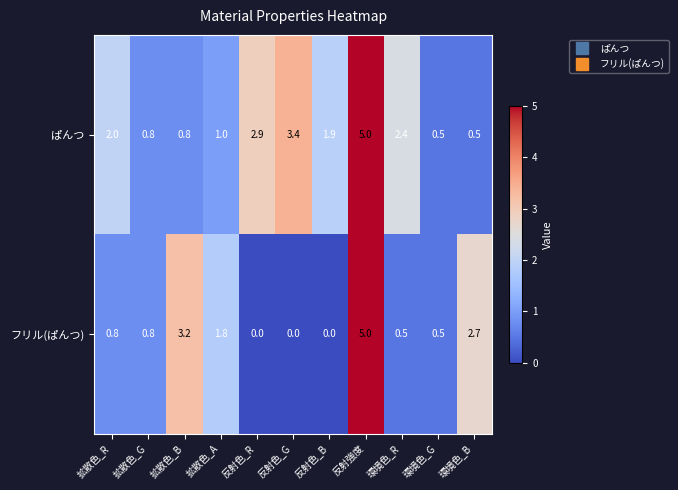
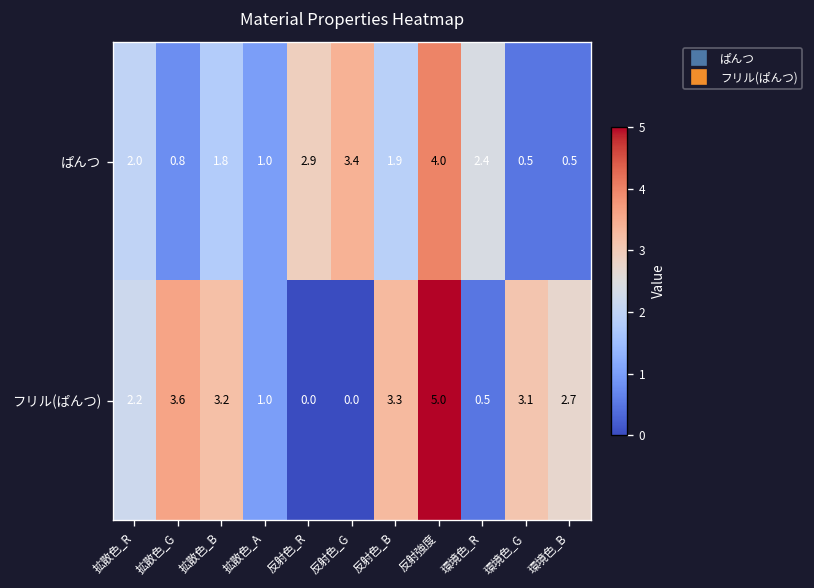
ぱんつ, 拡散色_B: 0.8 -> 1.8
ぱんつ, 反射強度: 5.0 -> 4.0
フリル(ぱんつ), 拡散色_R: 0.8 -> 2.2
フリル(ぱんつ), 拡散色_G: 0.8 -> 3.6
フリル(ぱんつ), 拡散色_A: 1.8 -> 1.0
フリル(ぱんつ), 反射色_B: 0.0 -> 3.3
フリル(ぱんつ), 環境色_G: 0.5 -> 3.1
